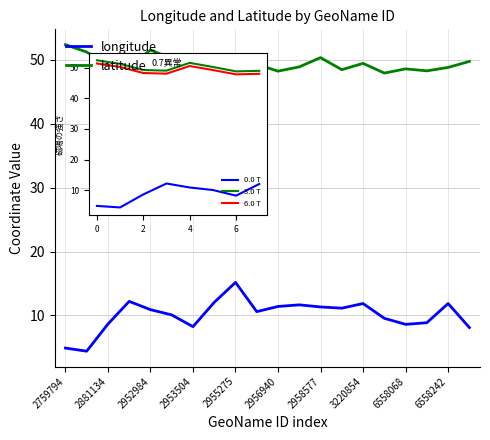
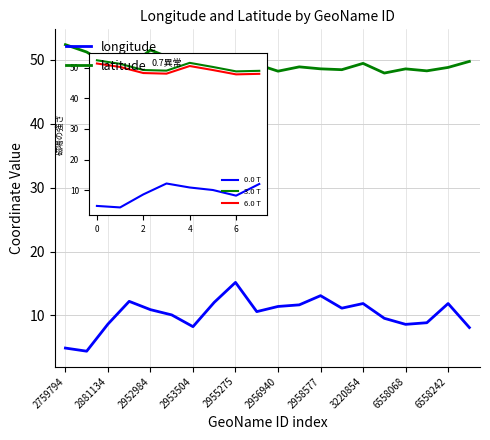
longitude, 2958577: 11 -> 13
latitude, 2958577: 50 -> 49
